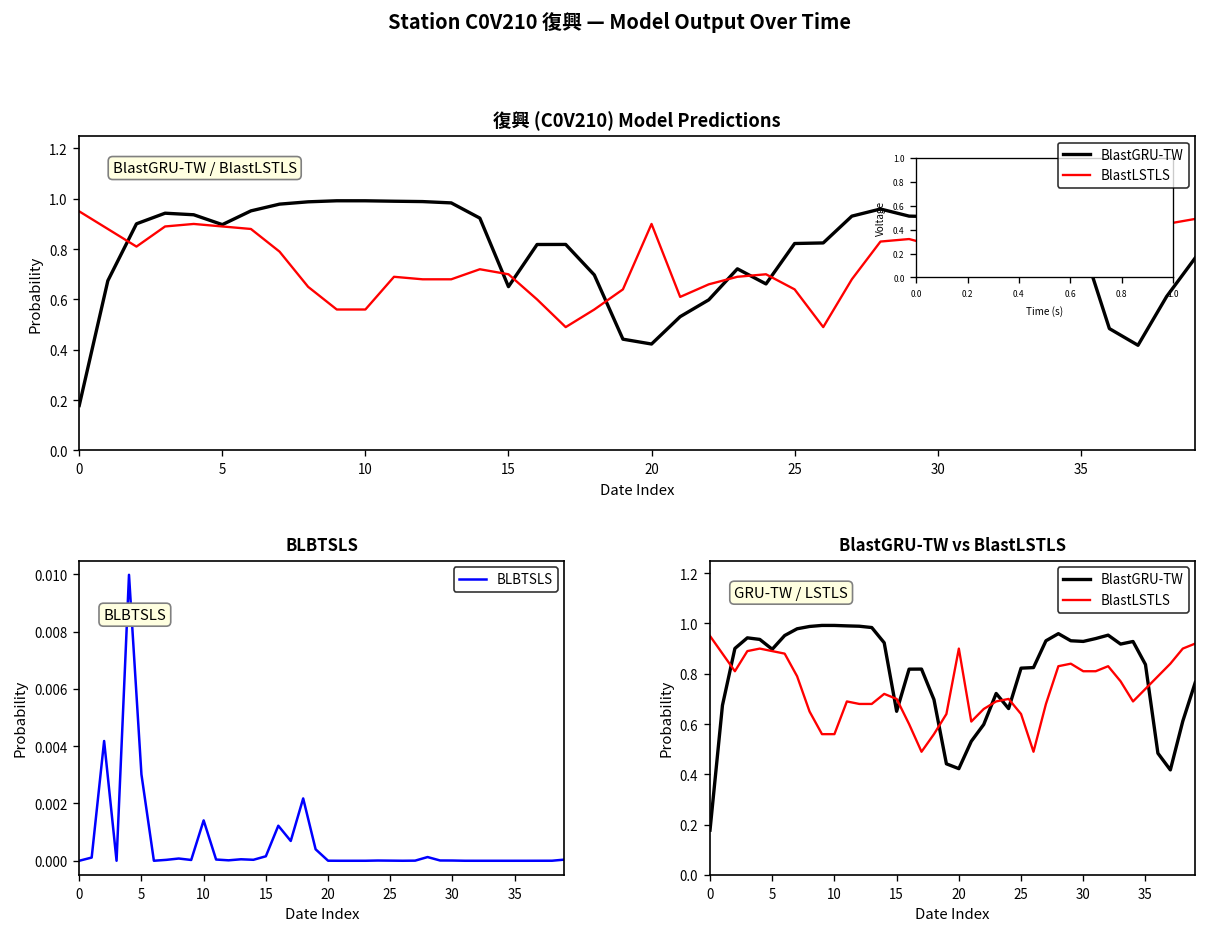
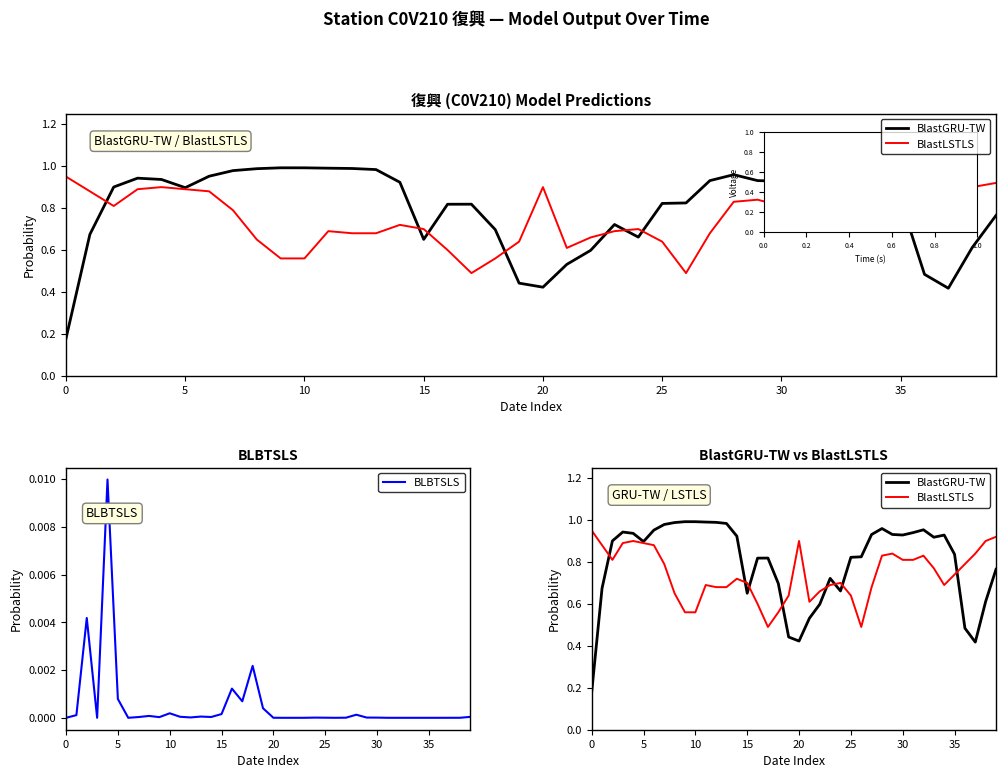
BLBTSLS, 5: 0.0030 -> 0.0008
BLBTSLS, 10: 0.0014 -> 0.0002
